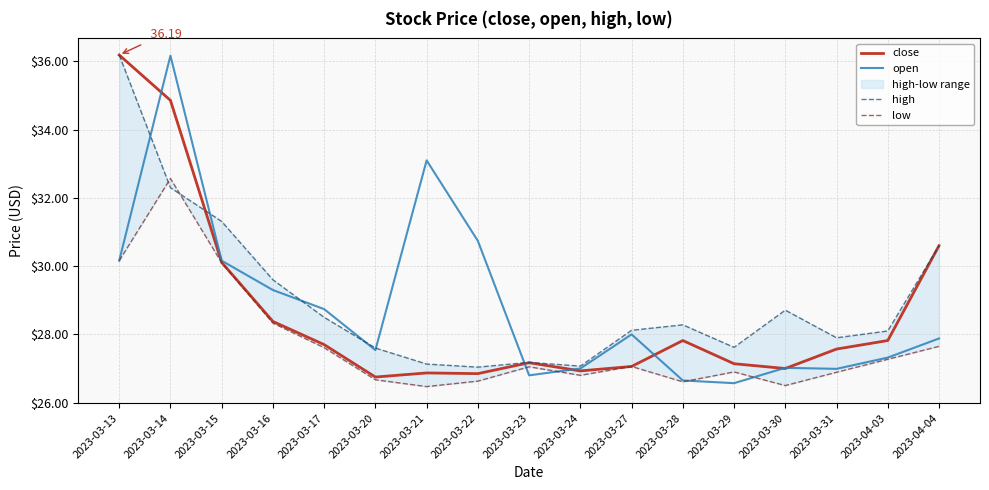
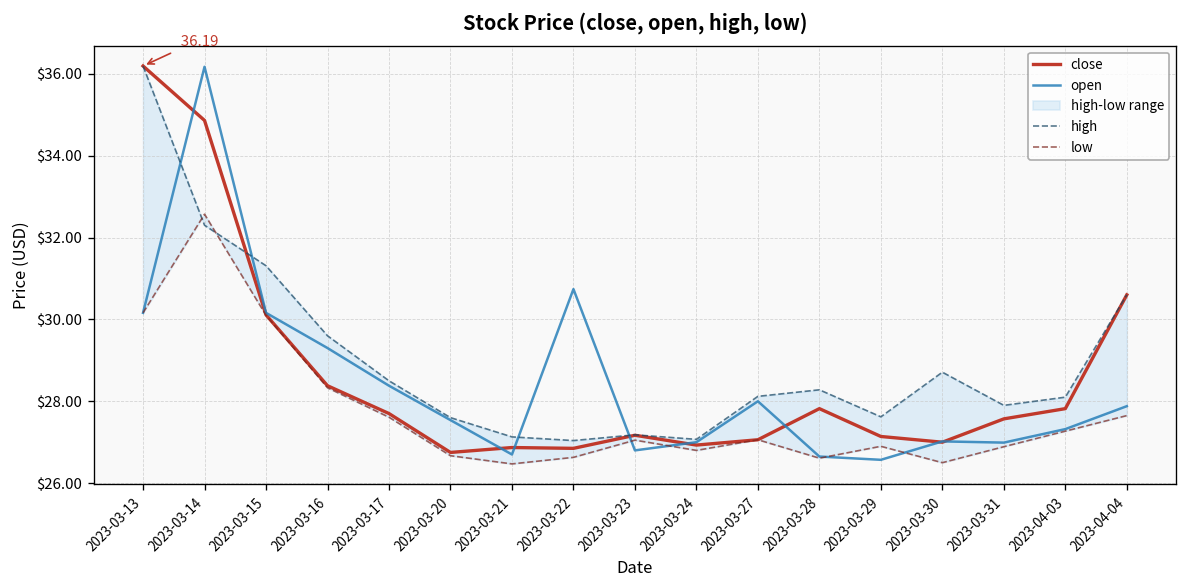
open, 2023-03-17: $28.7 -> $28.4
open, 2023-03-21: $33.1 -> $26.7
